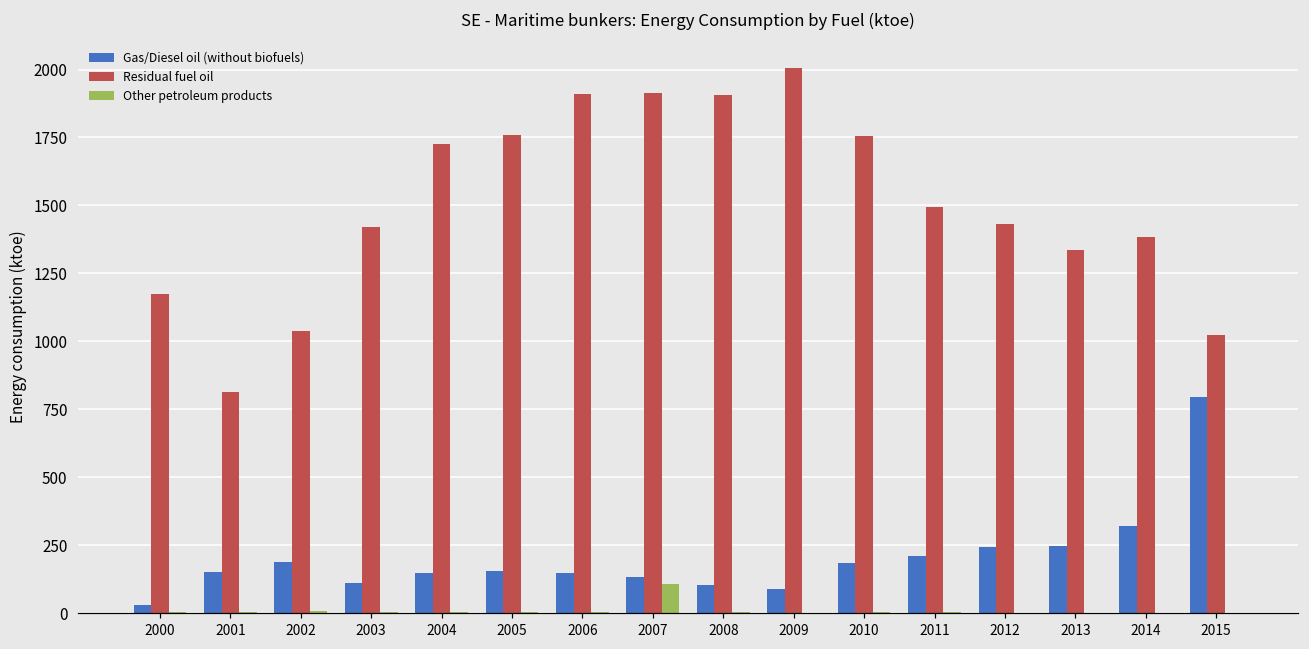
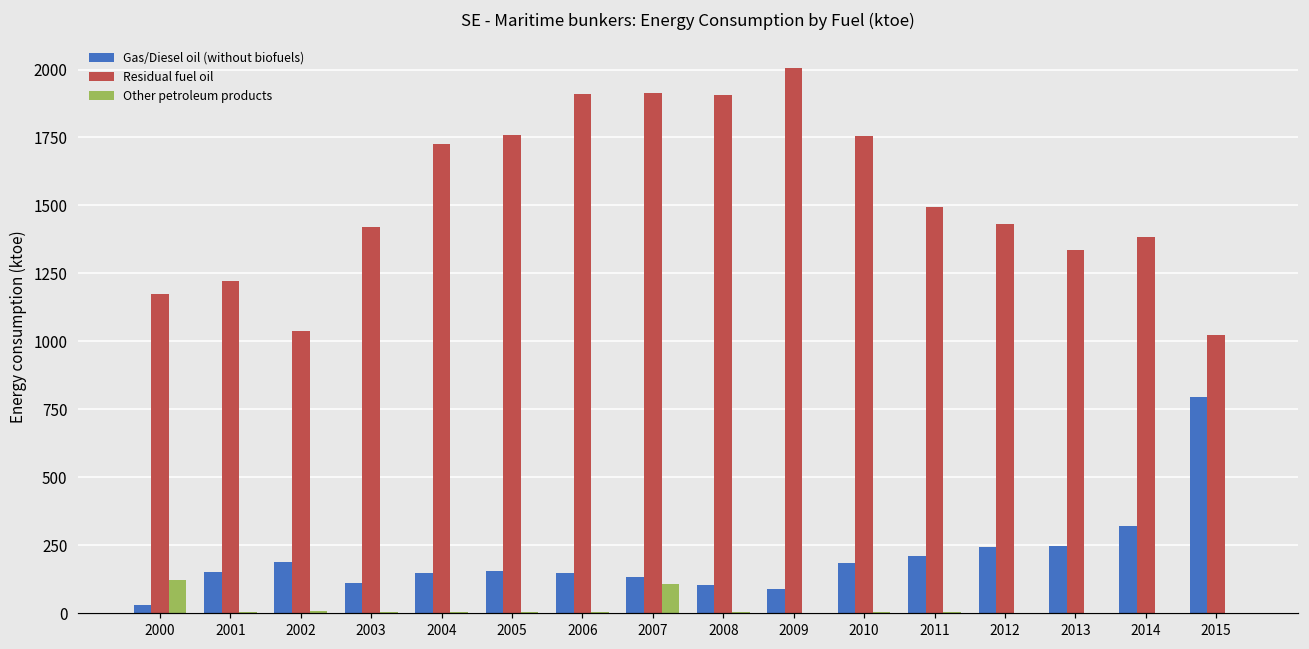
Other petroleum products, 2000: 0 -> 120
Residual fuel oil, 2001: 810 -> 1220
